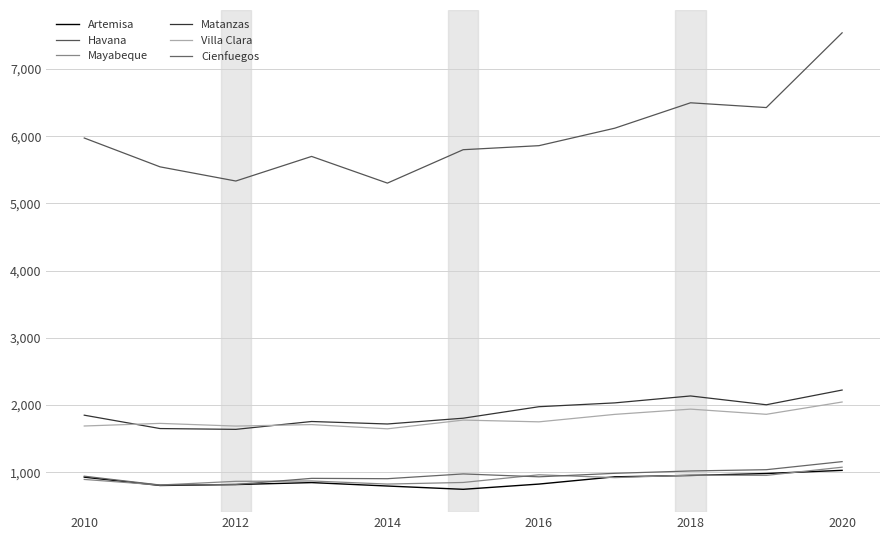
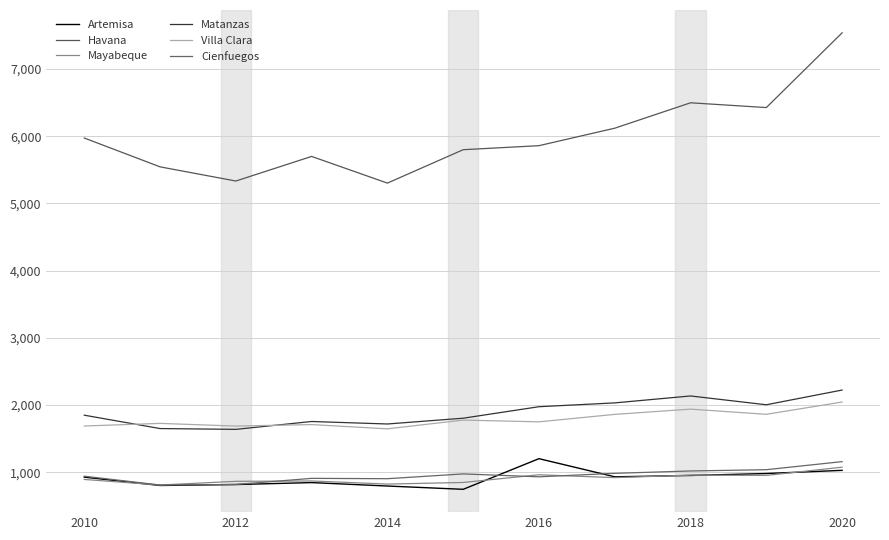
Artemisa, 2016: 800 -> 1,200
